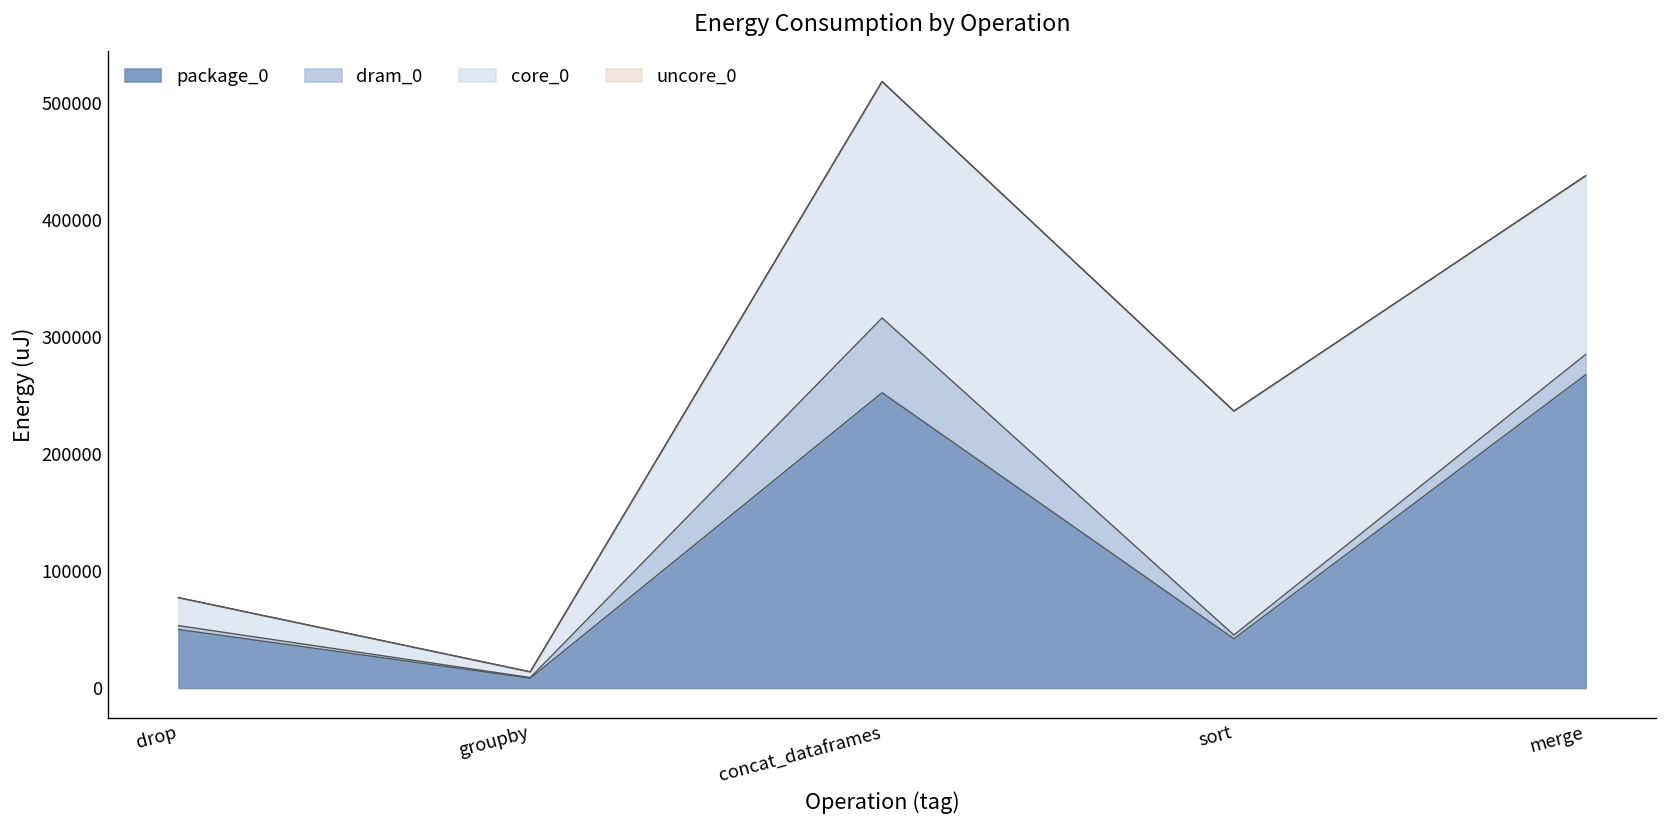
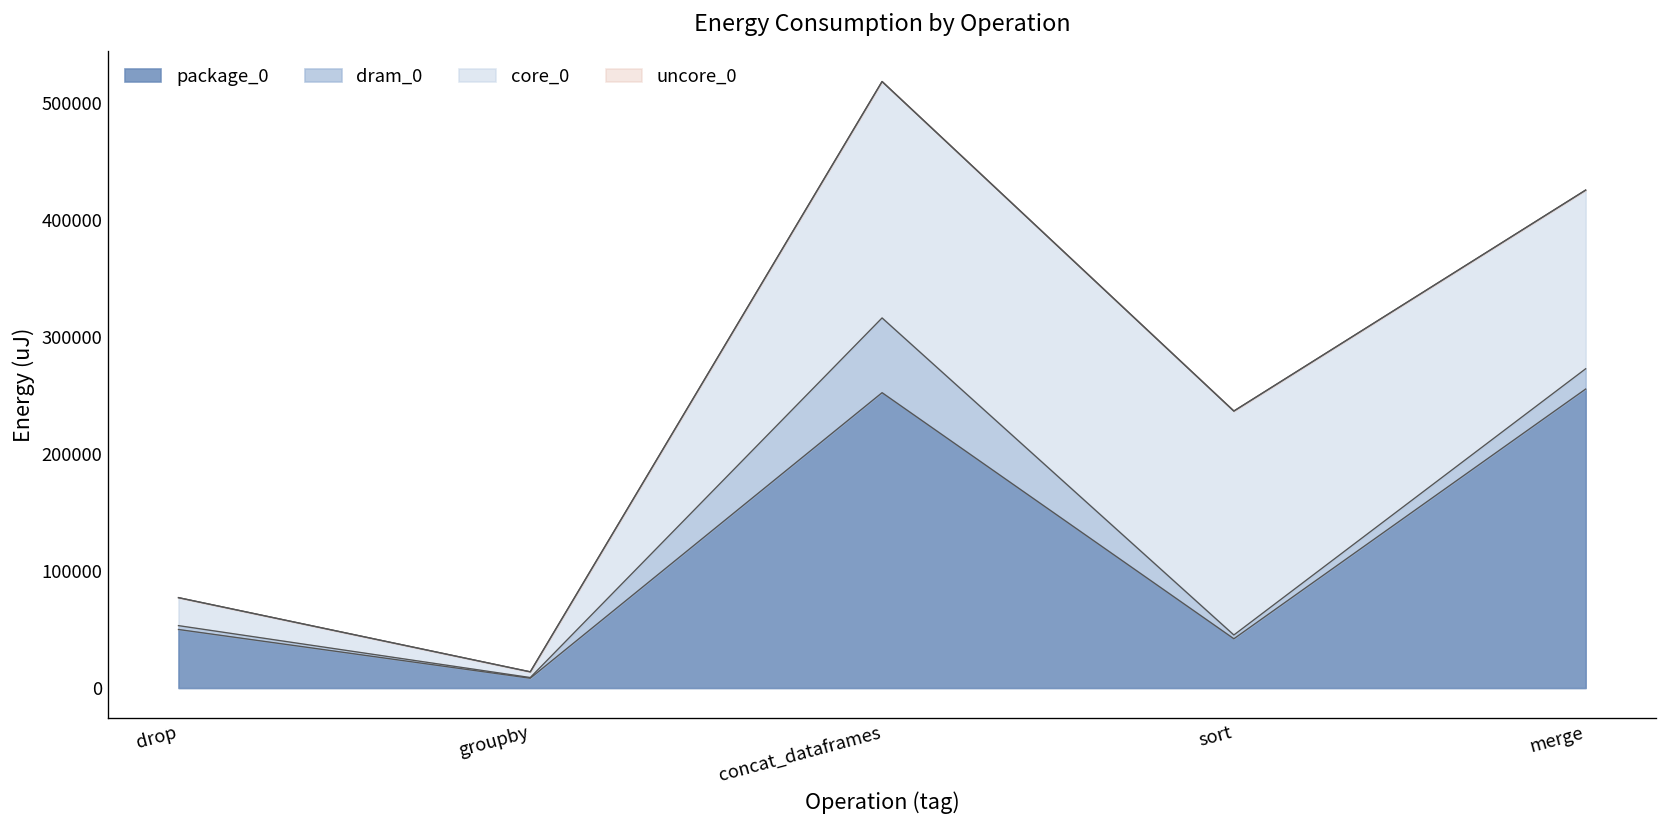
package_0, merge: 270000 -> 260000
